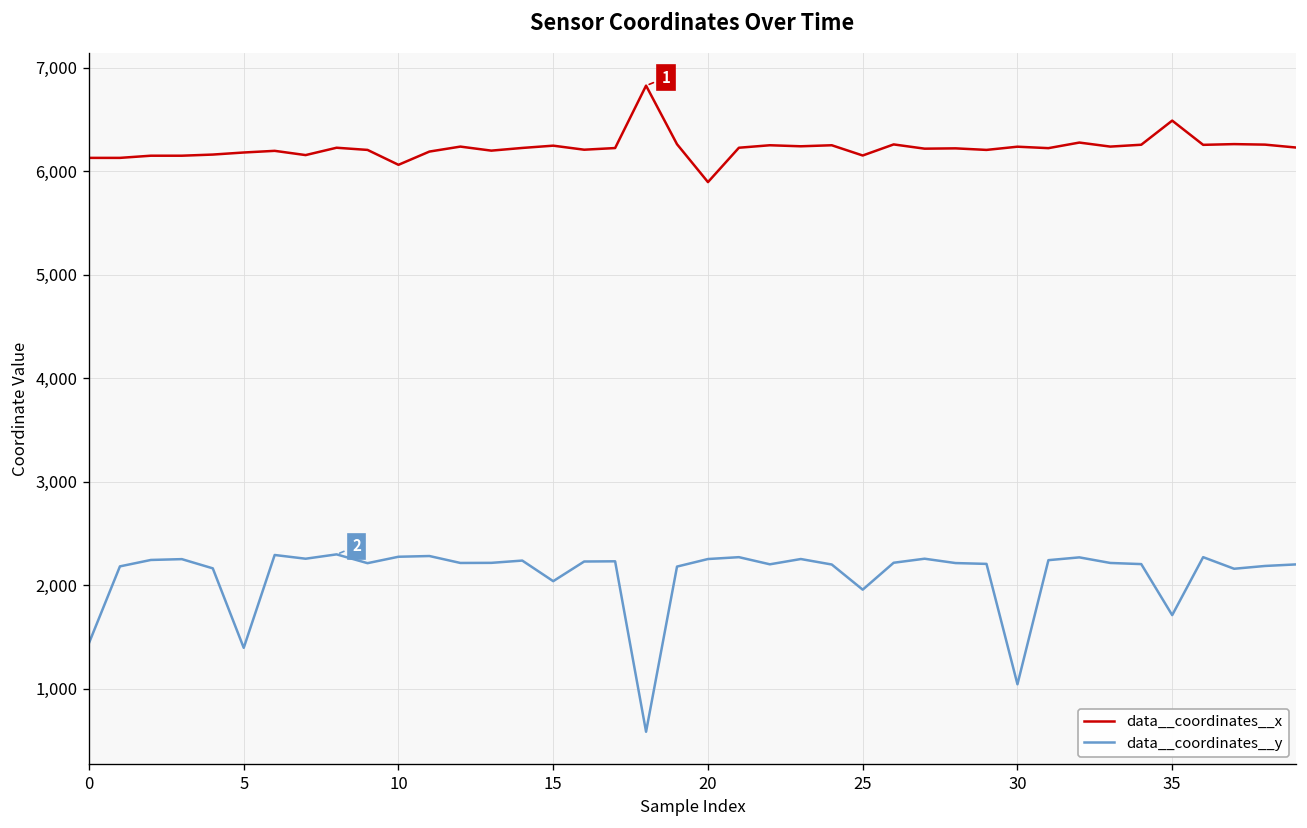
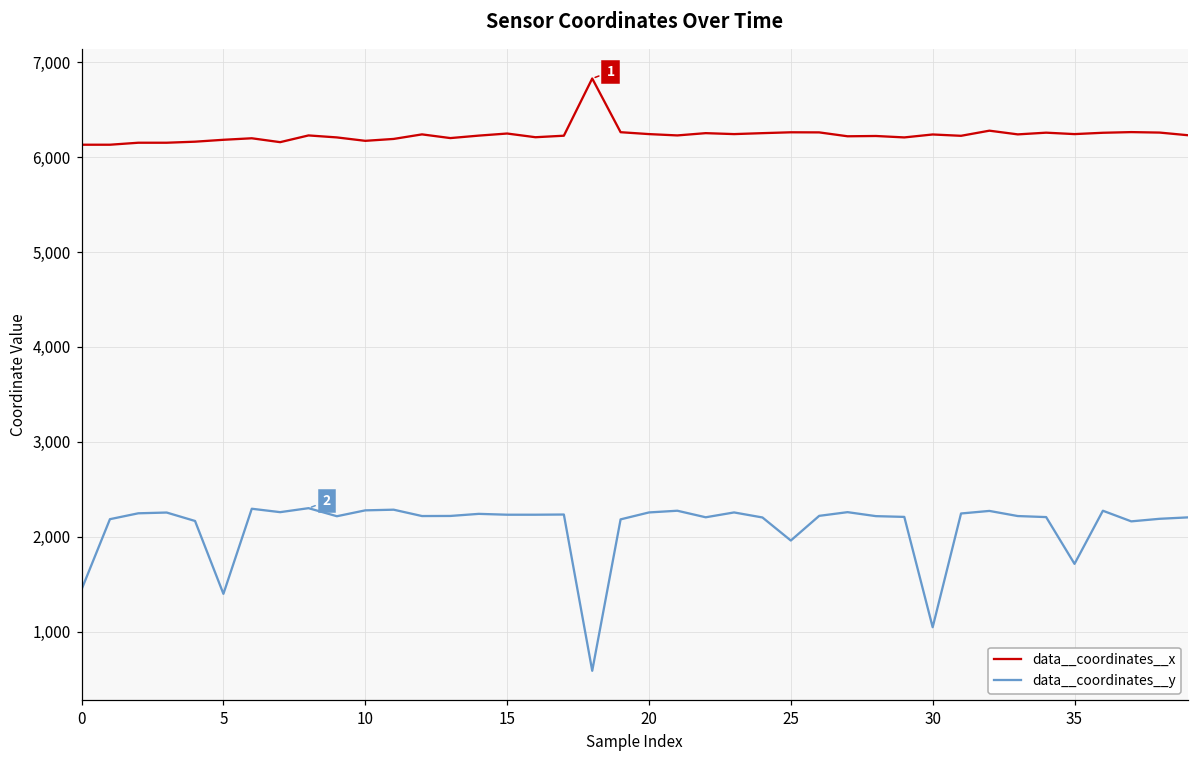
data__coordinates__x, 10: 6,100 -> 6,200
data__coordinates__y, 15: 2,000 -> 2,200
data__coordinates__x, 20: 5,900 -> 6,200
data__coordinates__x, 25: 6,200 -> 6,300
data__coordinates__x, 35: 6,500 -> 6,200
